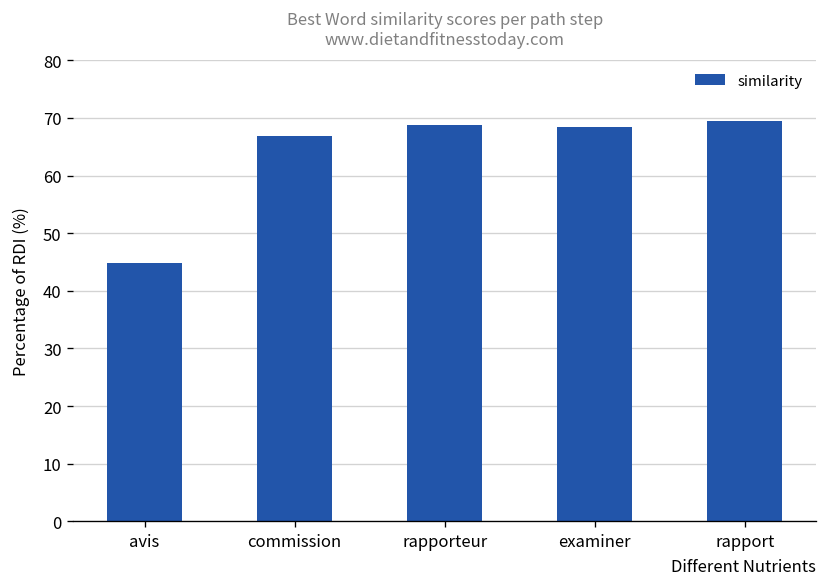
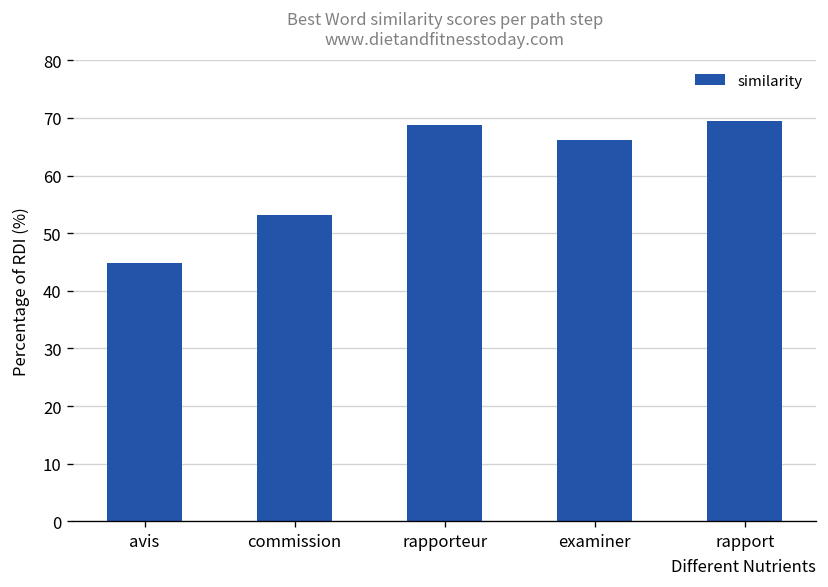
commission: 67 -> 53
examiner: 68 -> 66
